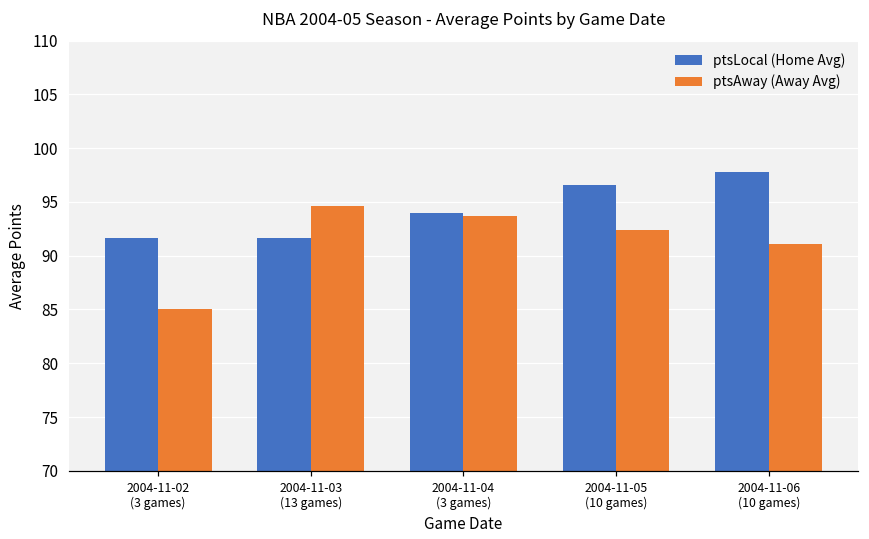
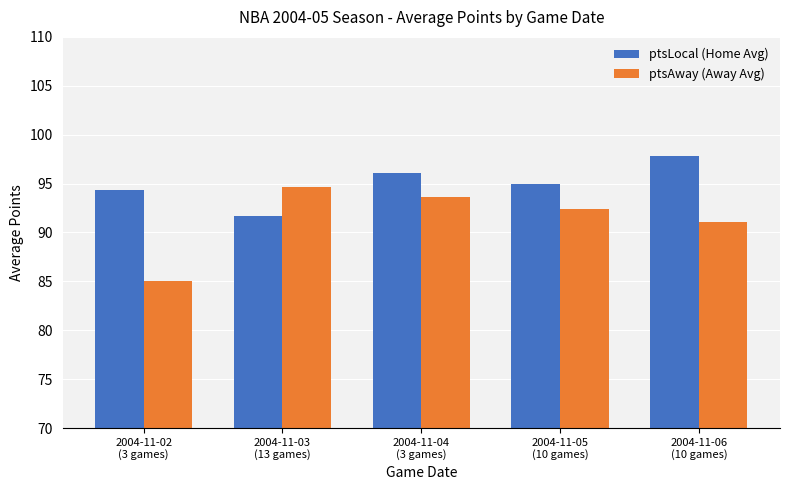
ptsLocal (Home Avg), 2004-11-02 (3 games): 92 -> 94
ptsLocal (Home Avg), 2004-11-04 (3 games): 94 -> 96
ptsLocal (Home Avg), 2004-11-05 (10 games): 97 -> 95
